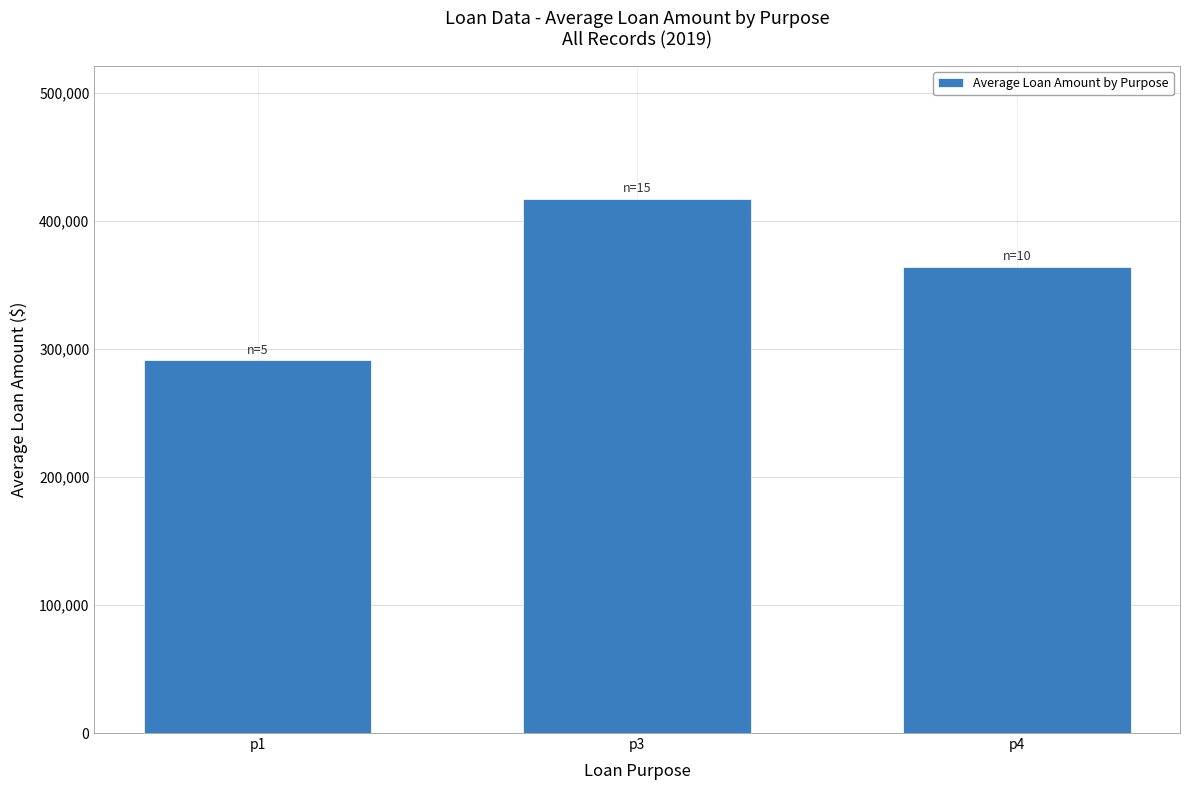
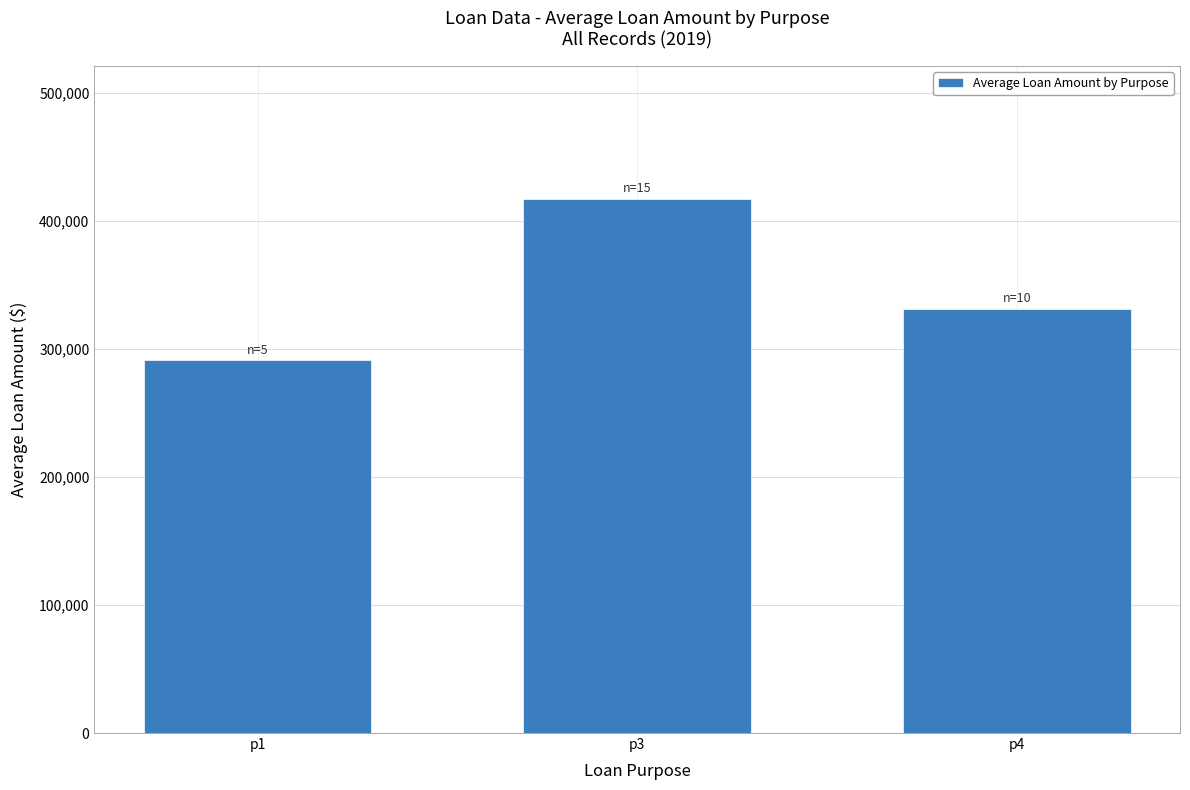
p4: 364,000 -> 331,000
